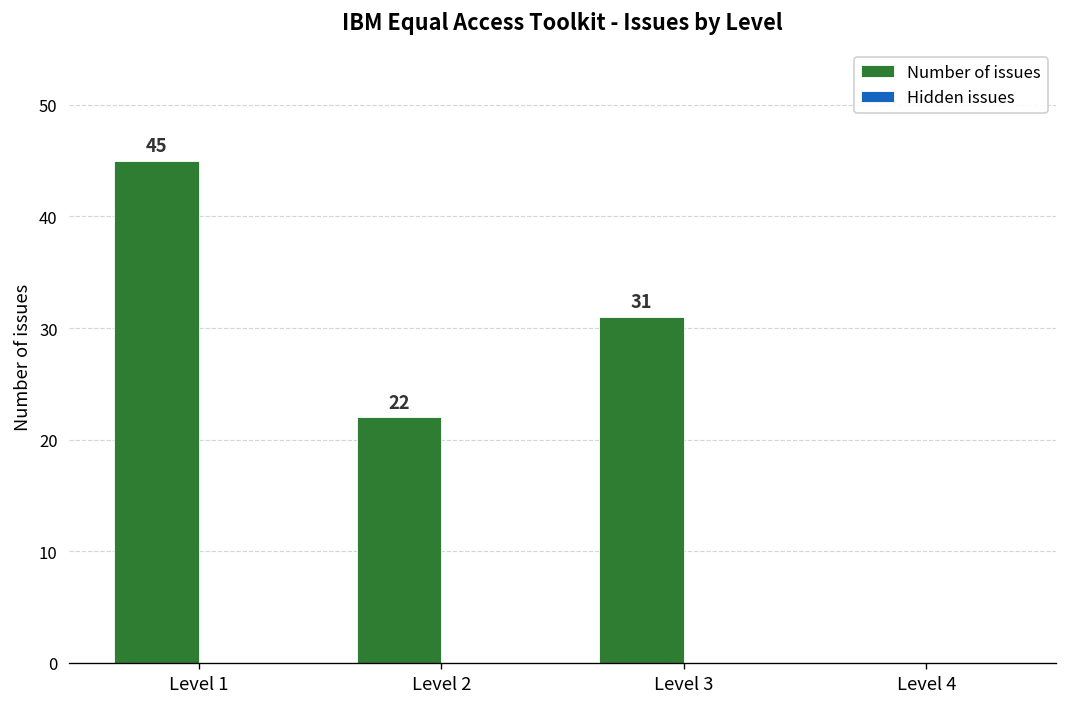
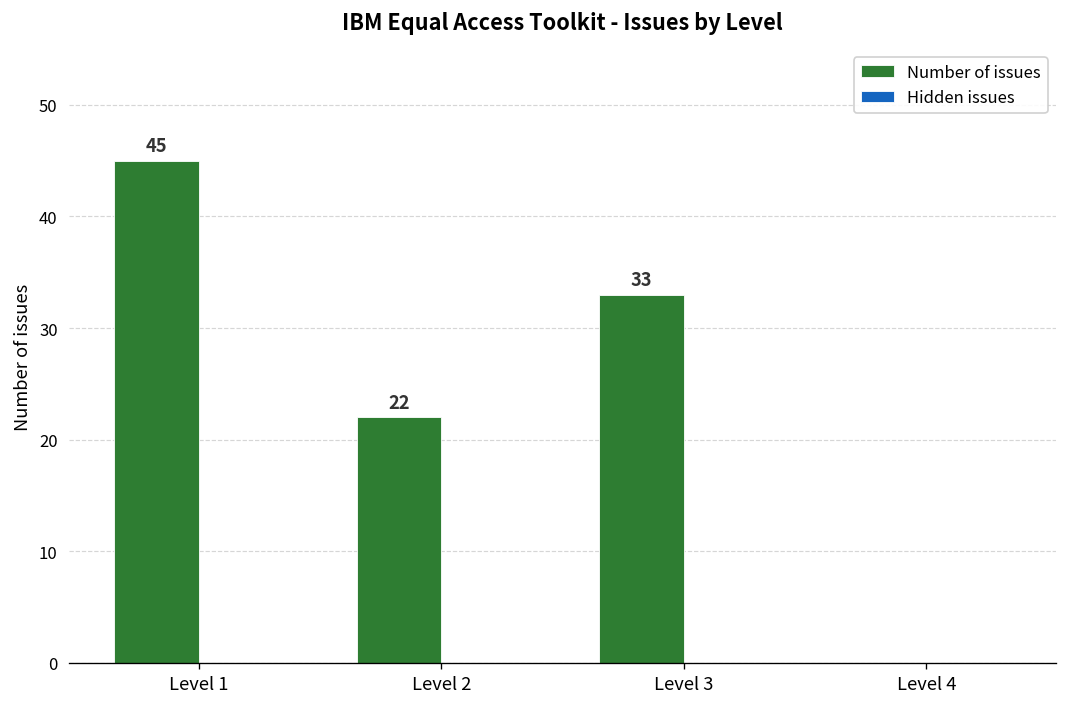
Number of issues, Level 3: 31 -> 33
